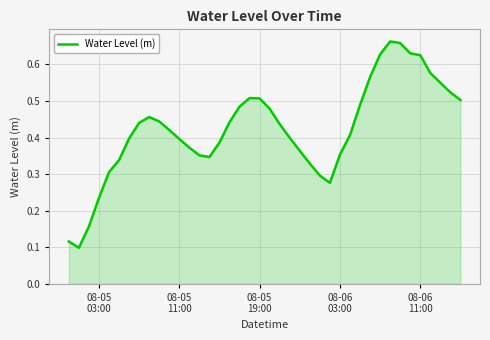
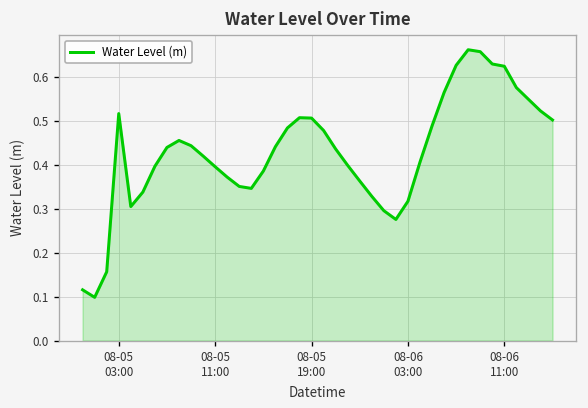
08-05 03:00: 0.23 -> 0.52
08-06 03:00: 0.35 -> 0.32
